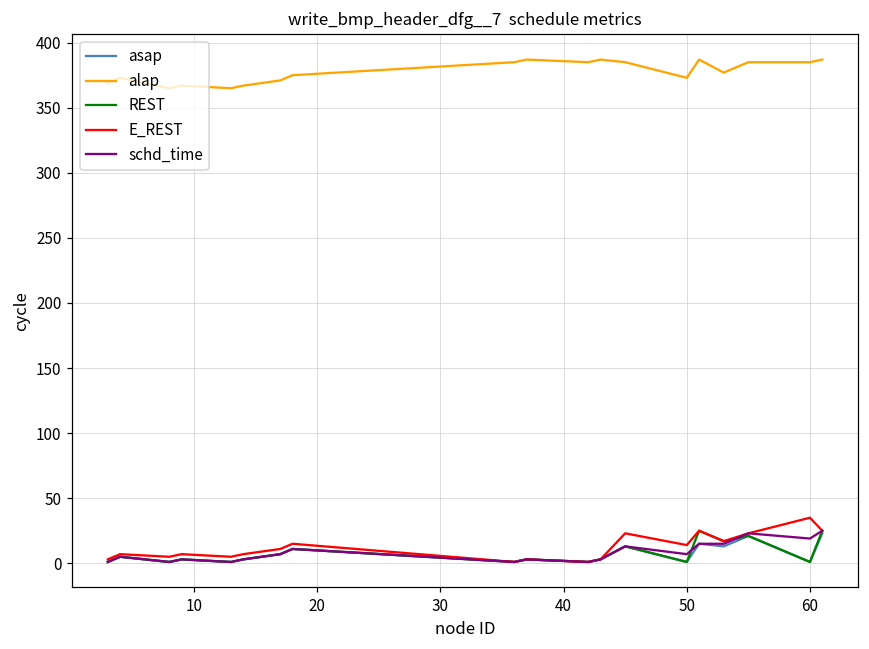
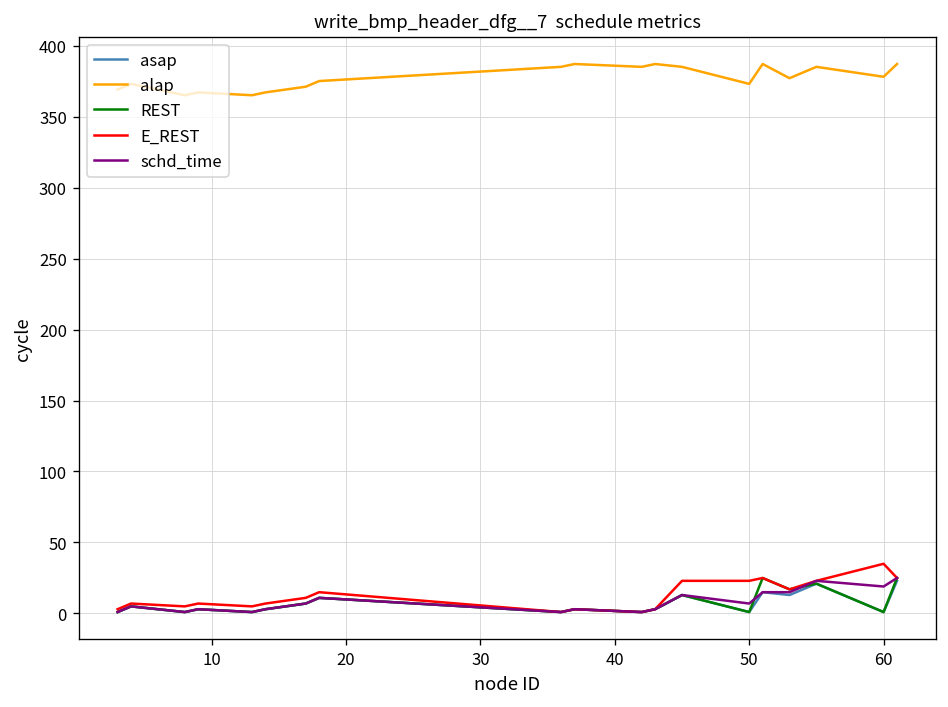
E_REST, 50: 14 -> 23
alap, 60: 385 -> 378
